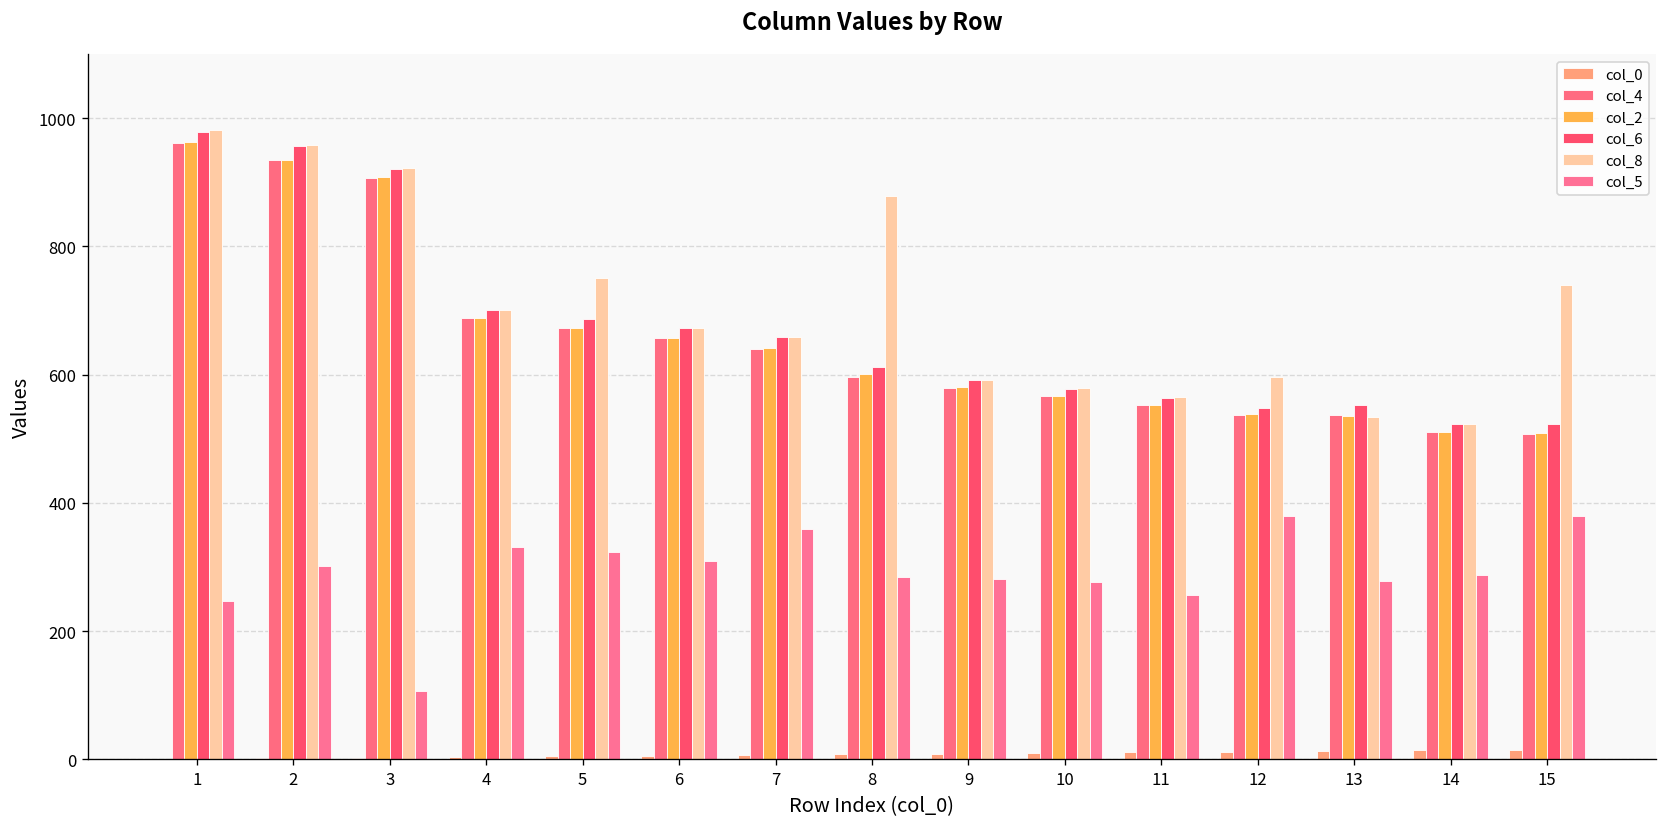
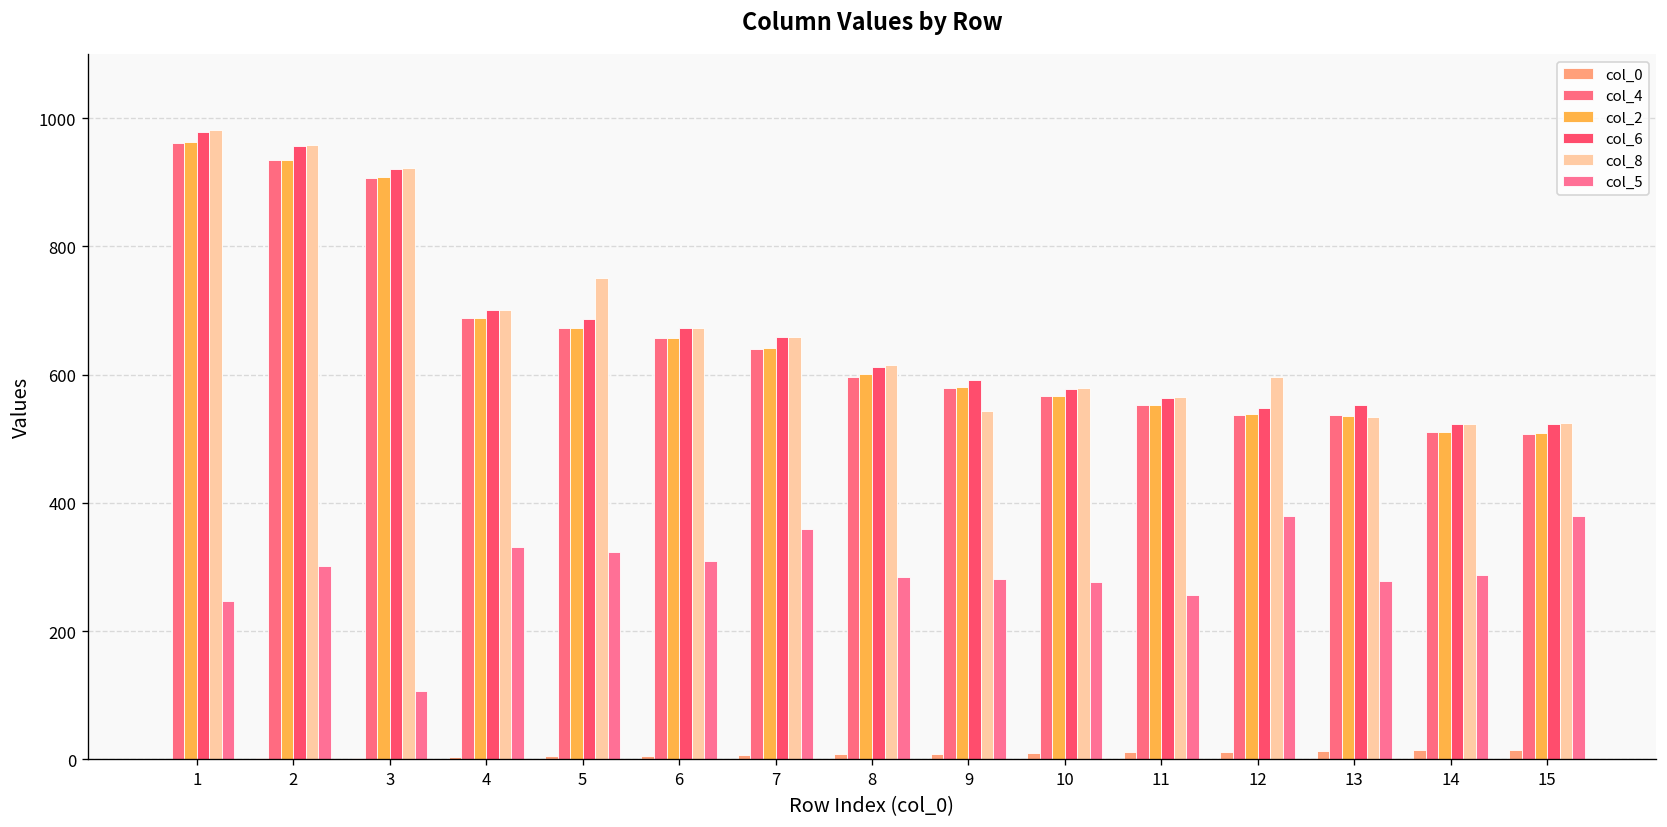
col_8, 8: 880 -> 620
col_8, 9: 590 -> 540
col_8, 15: 740 -> 520
